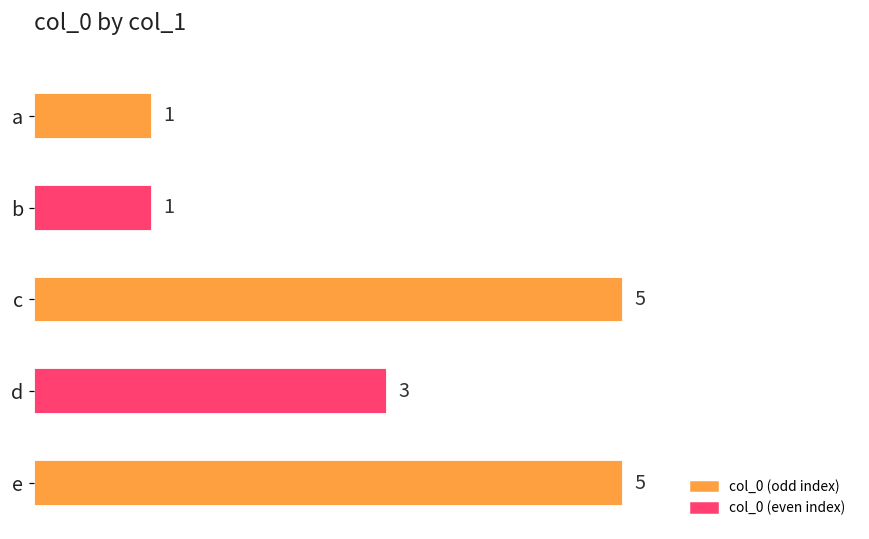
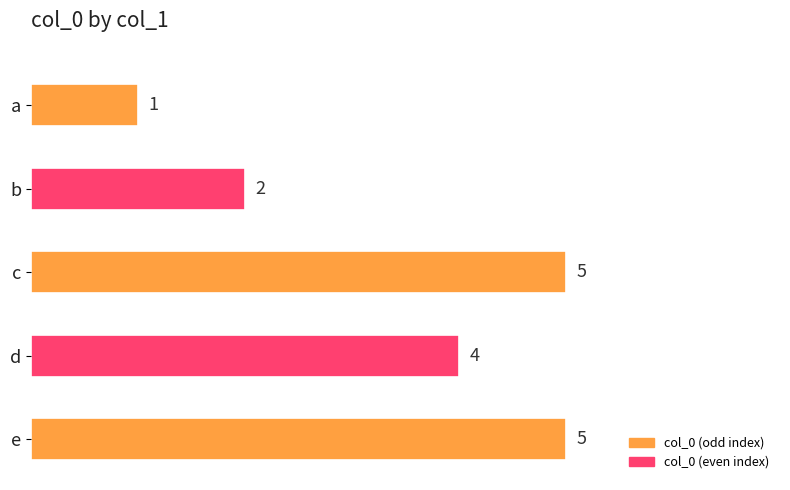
b: 1 -> 2
d: 3 -> 4
